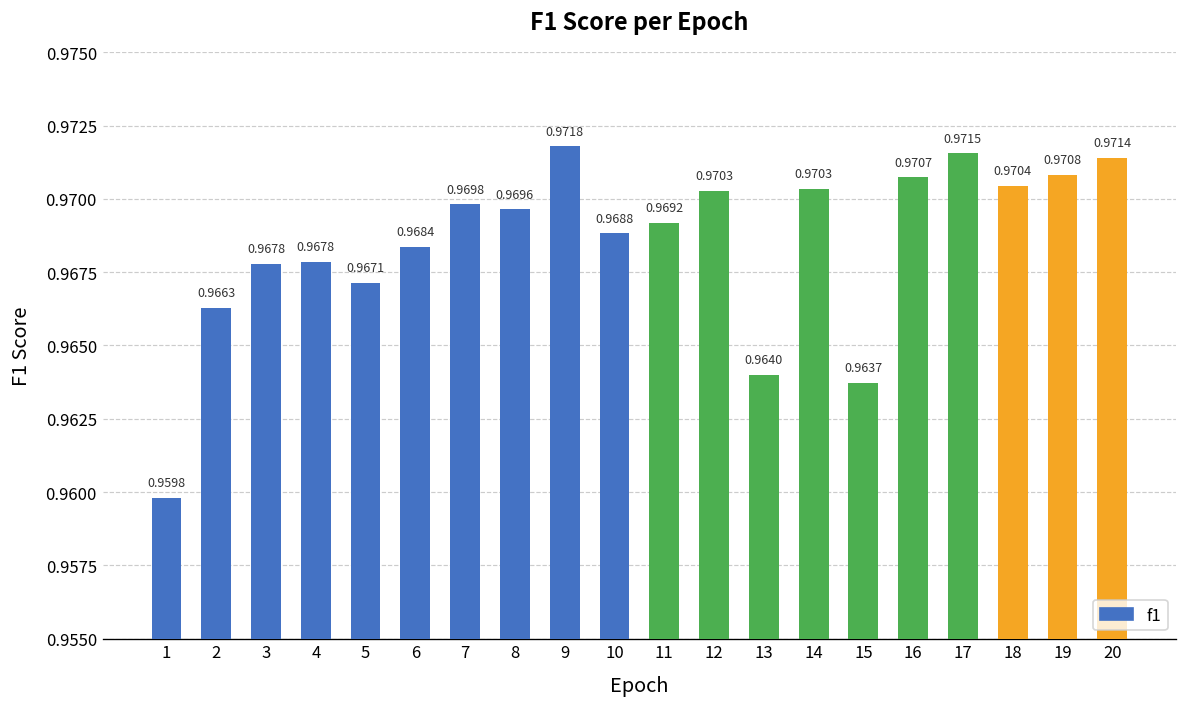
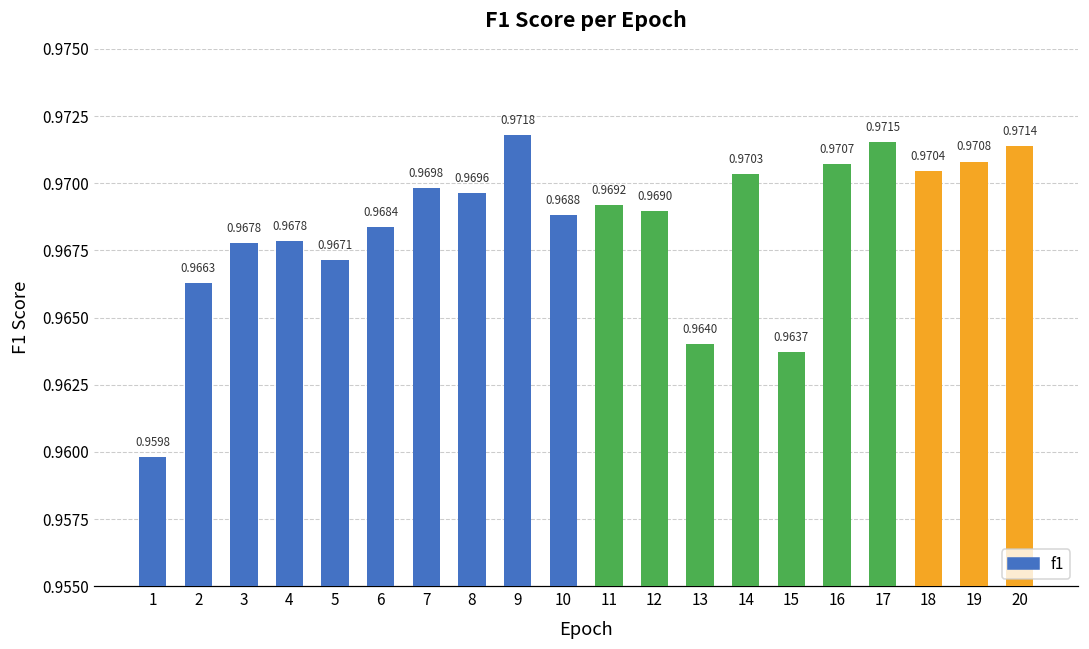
12: 0.9703 -> 0.9690
